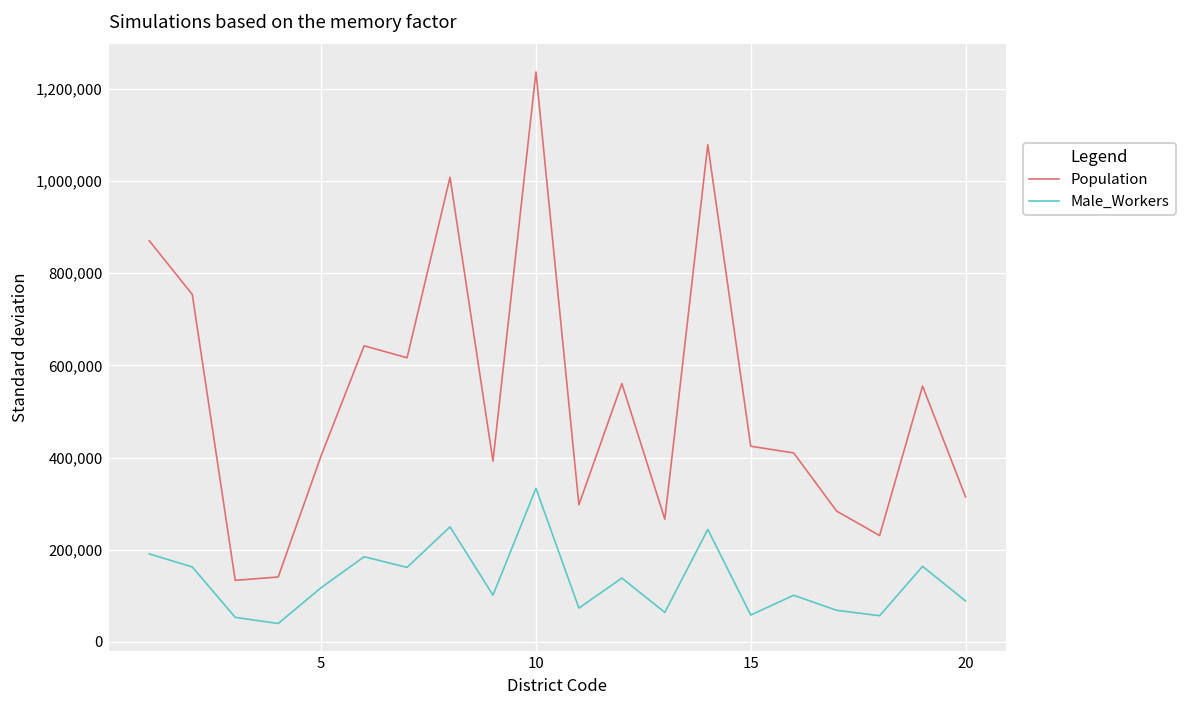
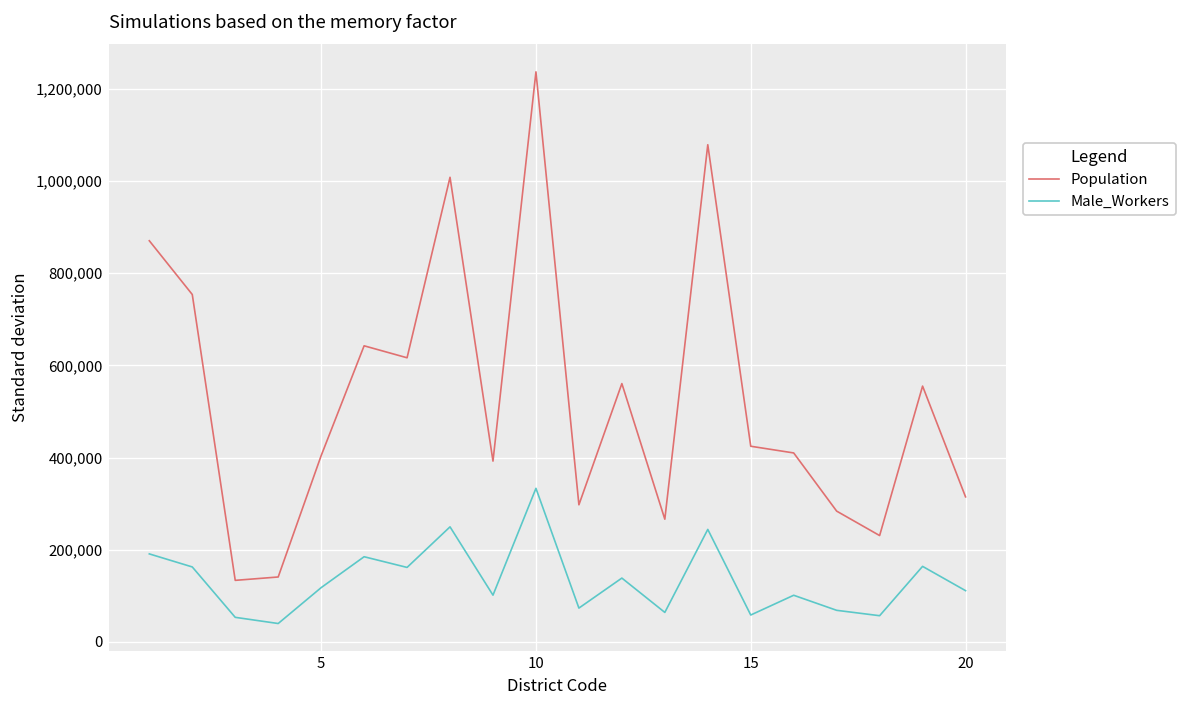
Male_Workers, 20: 90,000 -> 110,000
